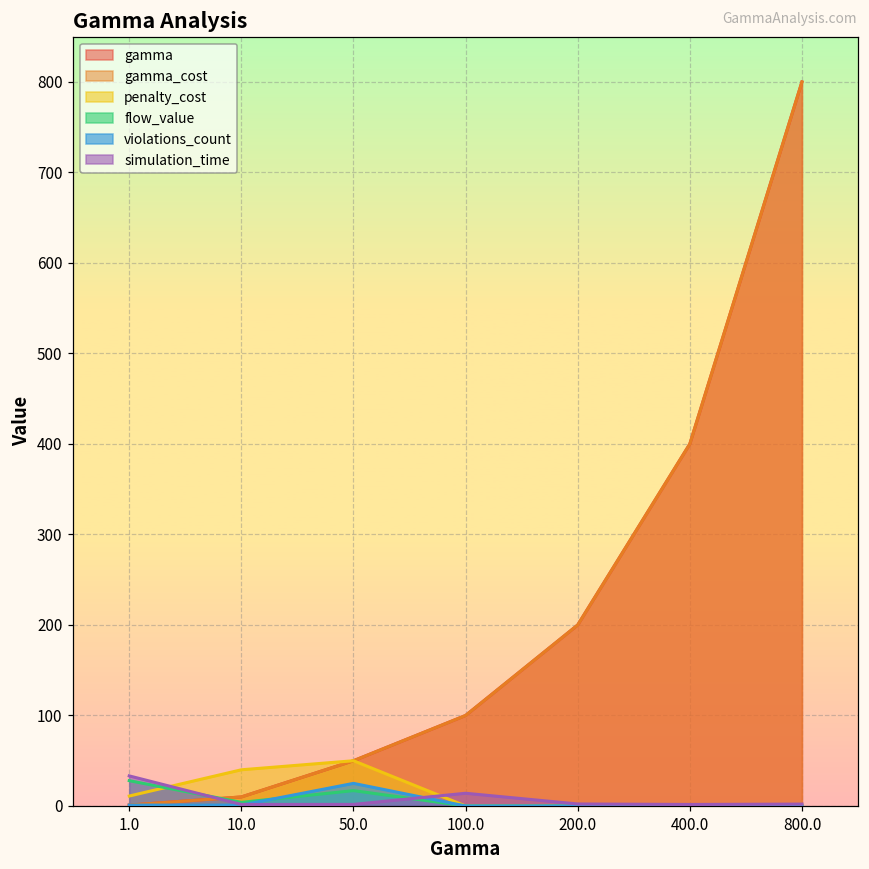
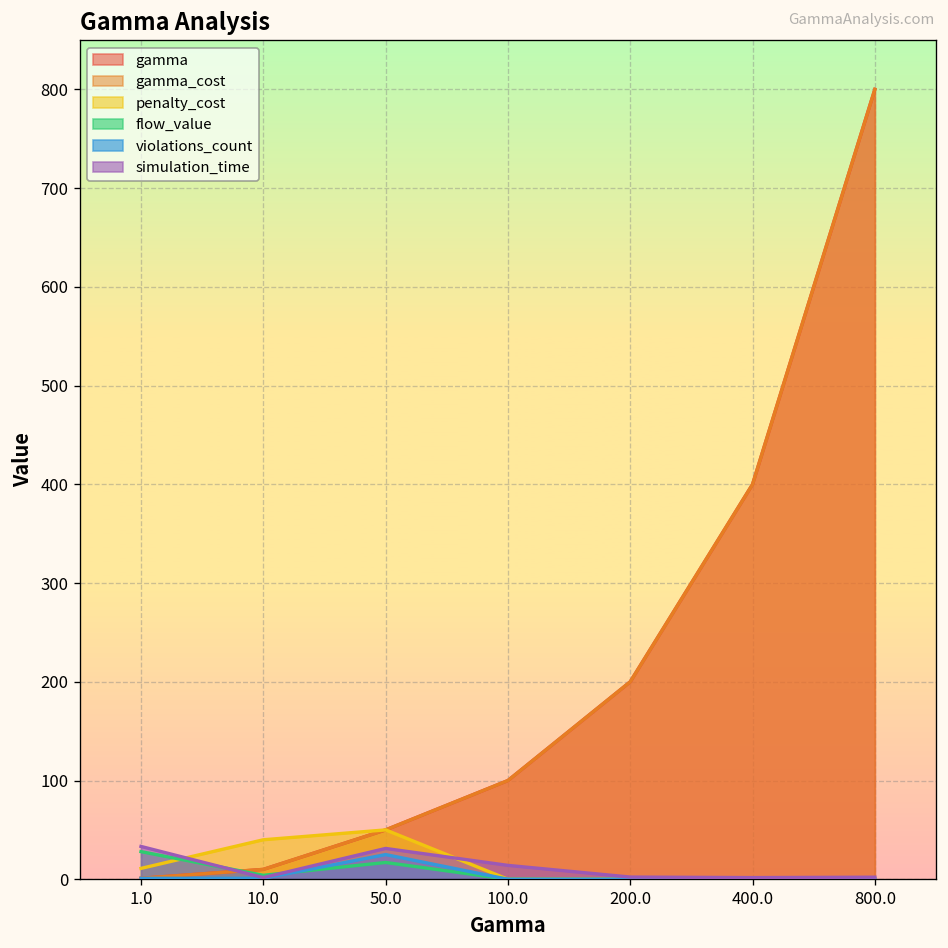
simulation_time, 50.0: 0 -> 30
